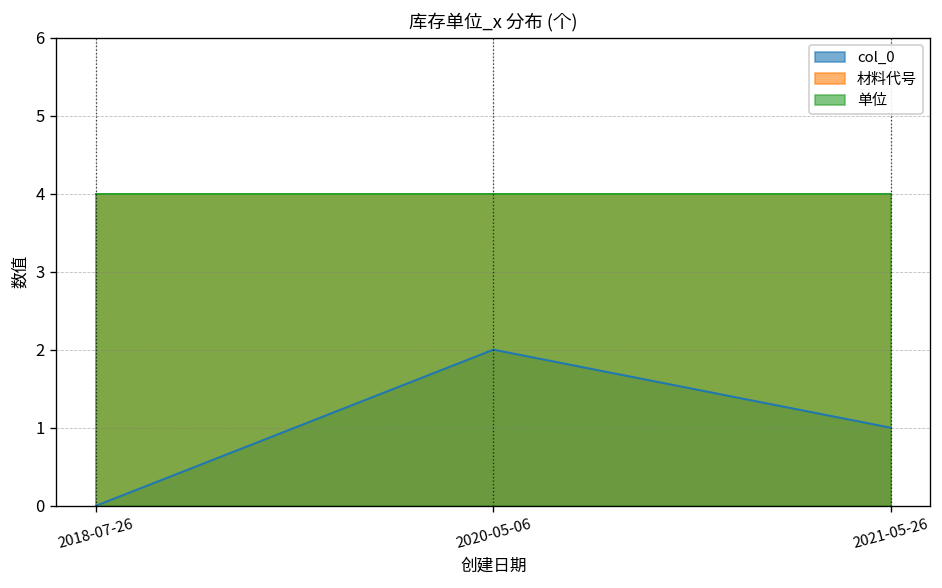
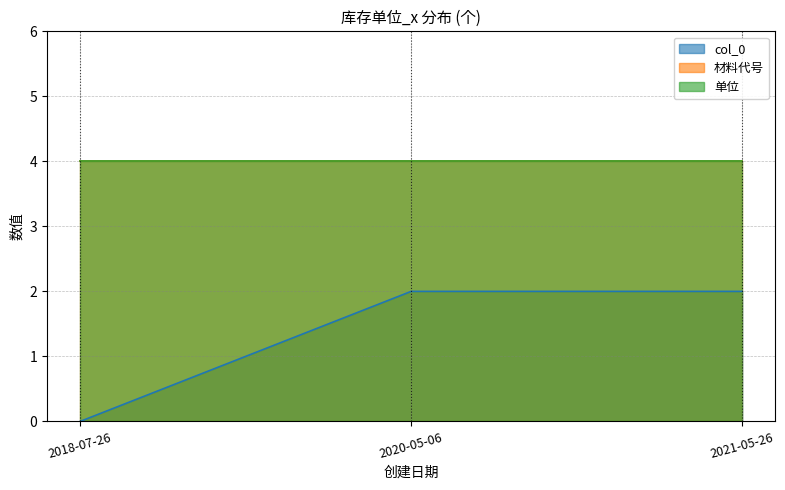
col_0, 2021-05-26: 1 -> 2
